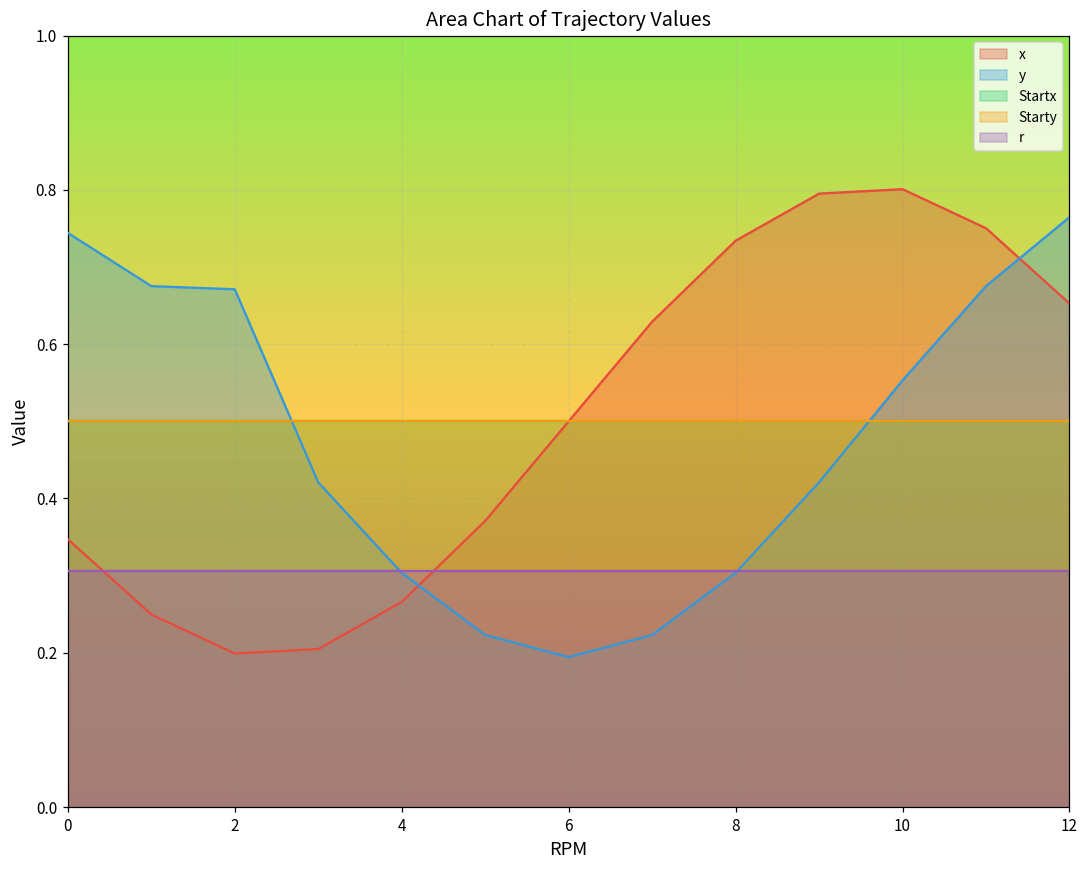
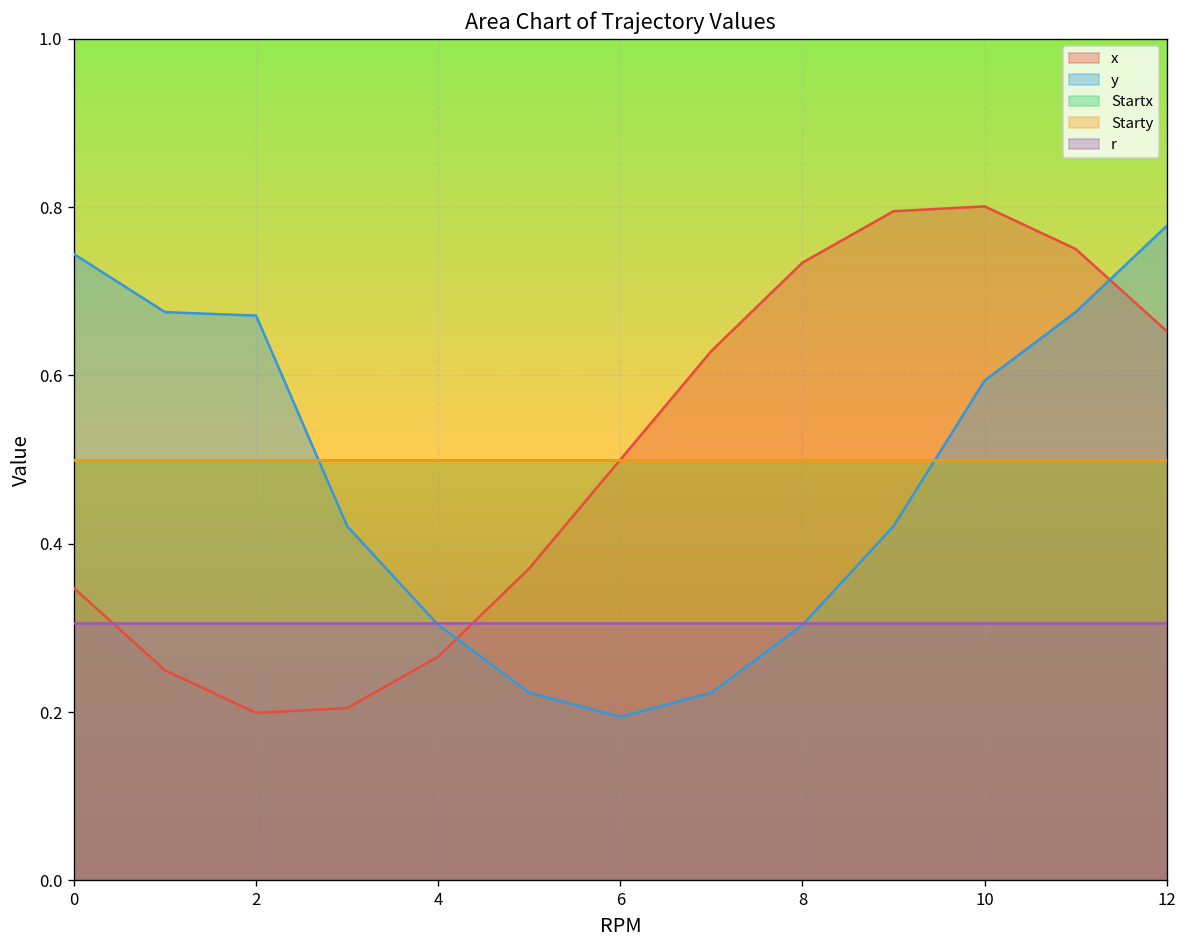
y, 10: 0.55 -> 0.59
y, 12: 0.76 -> 0.78
